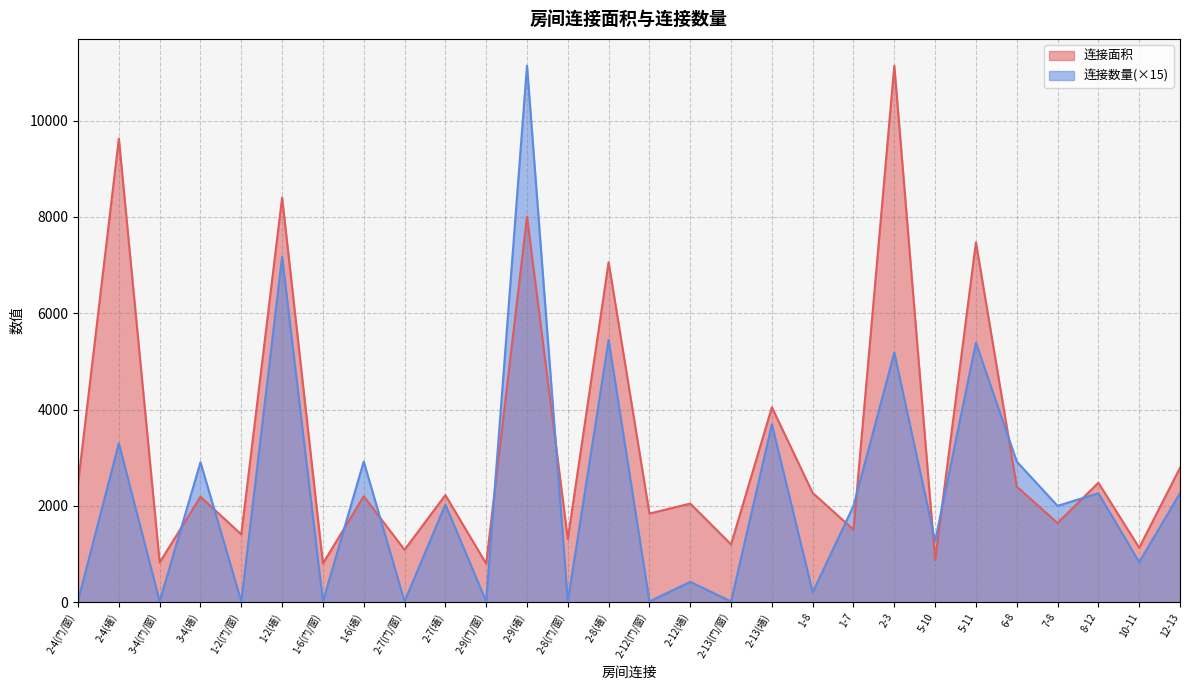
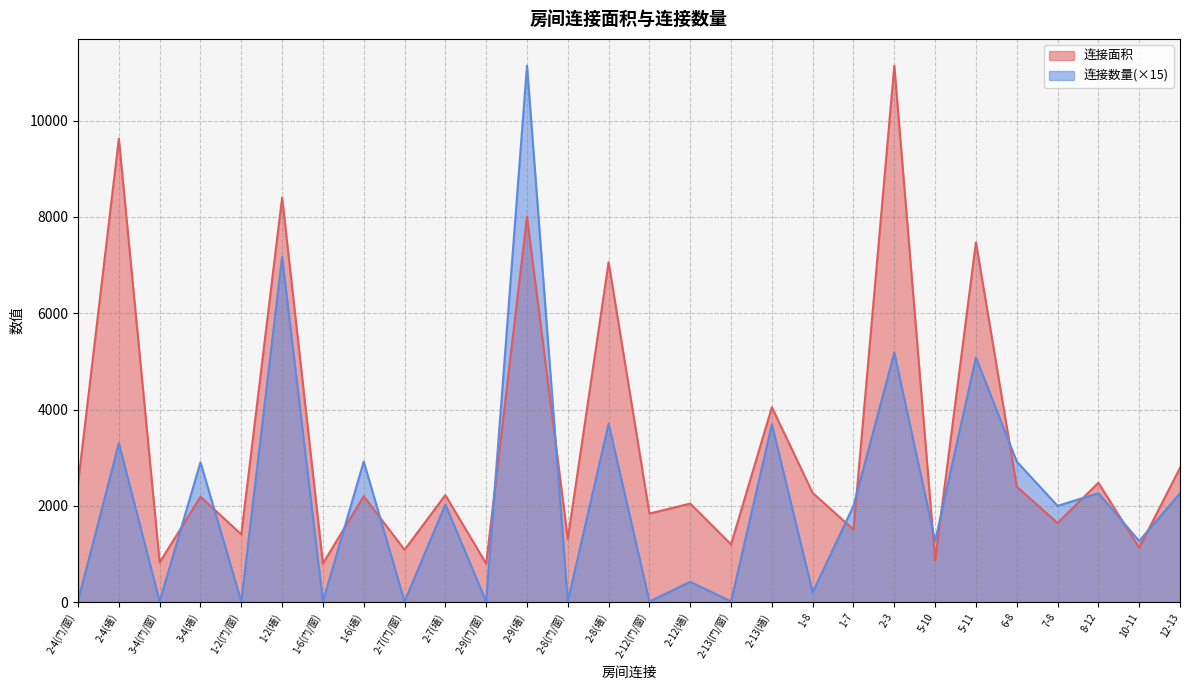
连接数量(×15), 2-8(墙): 5400 -> 3700
连接数量(×15), 5-11: 5400 -> 5100
连接数量(×15), 10-11: 800 -> 1300
